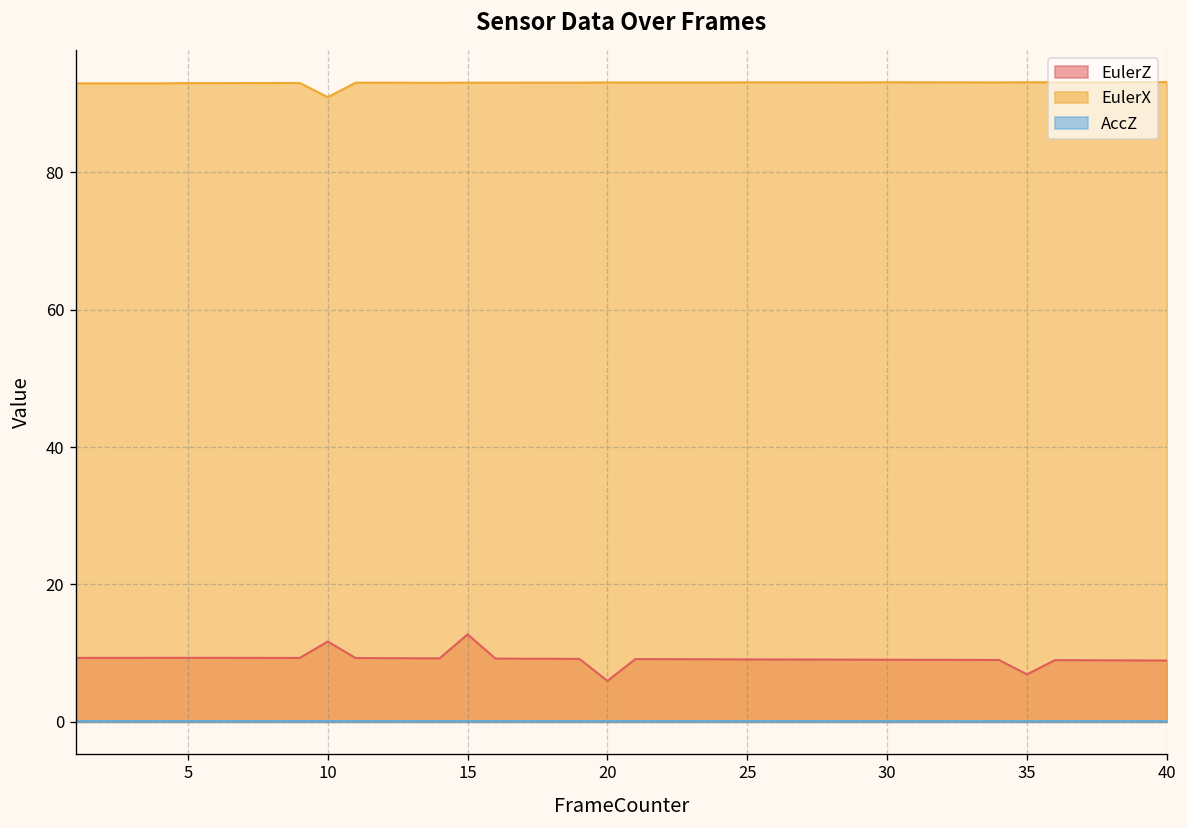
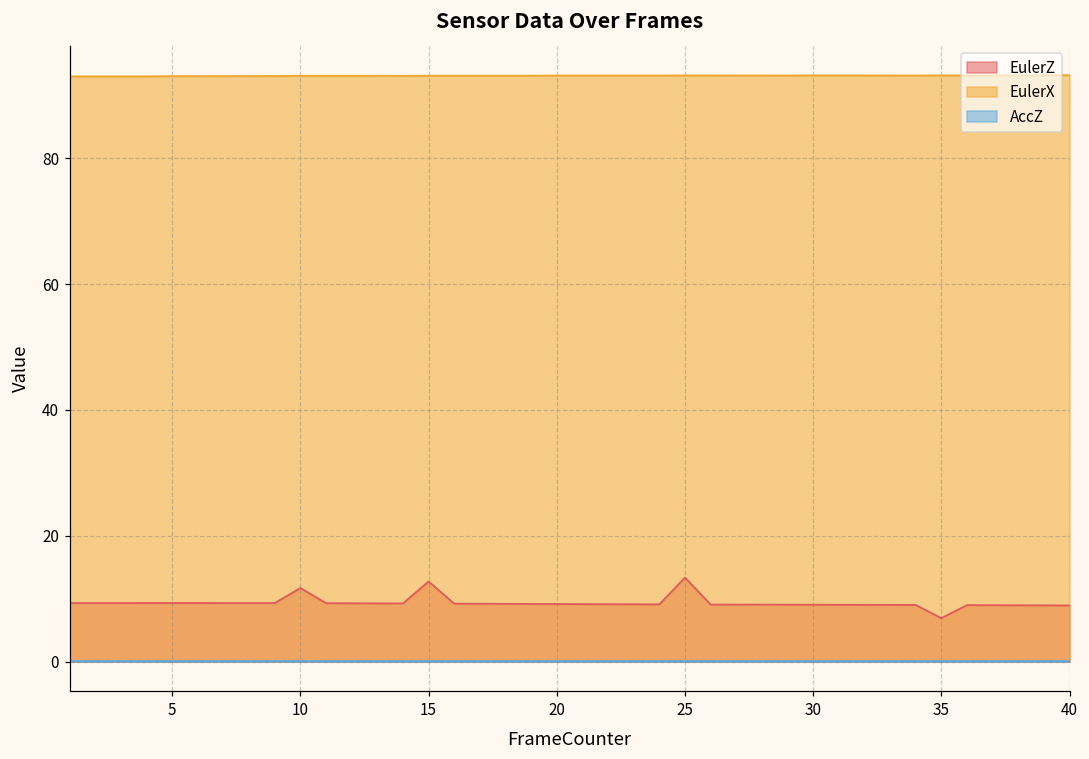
EulerX, 10: 91 -> 93
EulerZ, 20: 6 -> 9
EulerZ, 25: 9 -> 13
